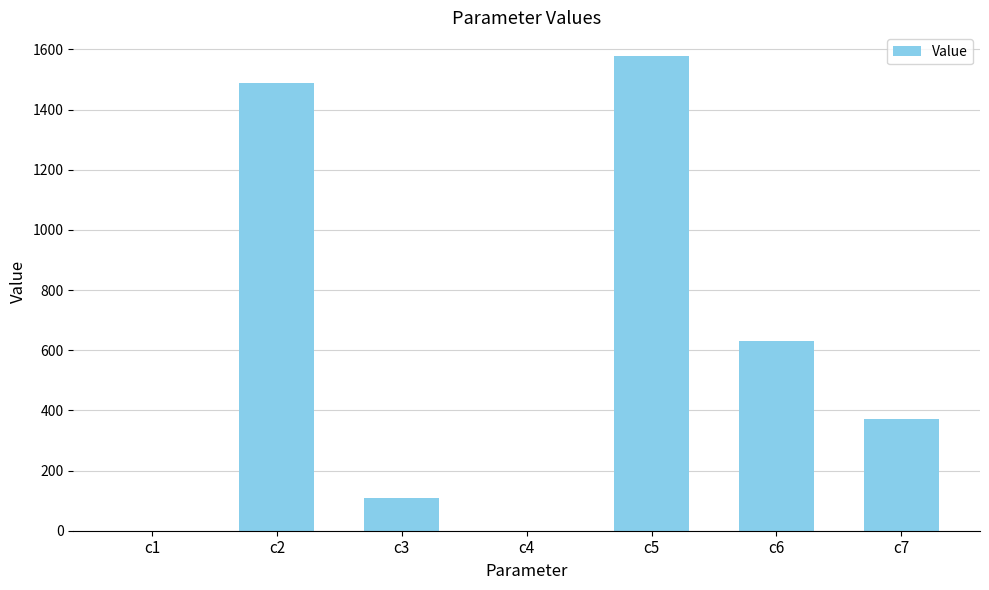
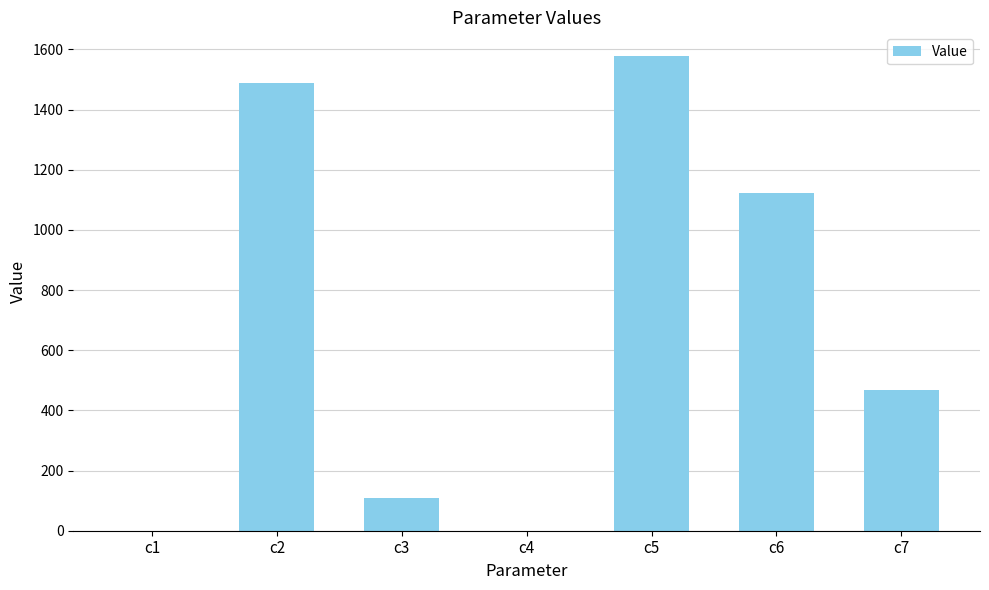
c6: 630 -> 1120
c7: 370 -> 470
